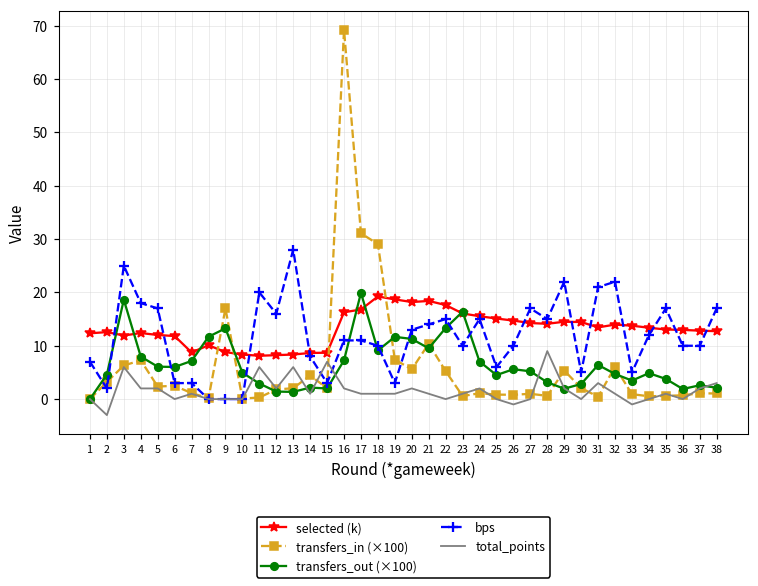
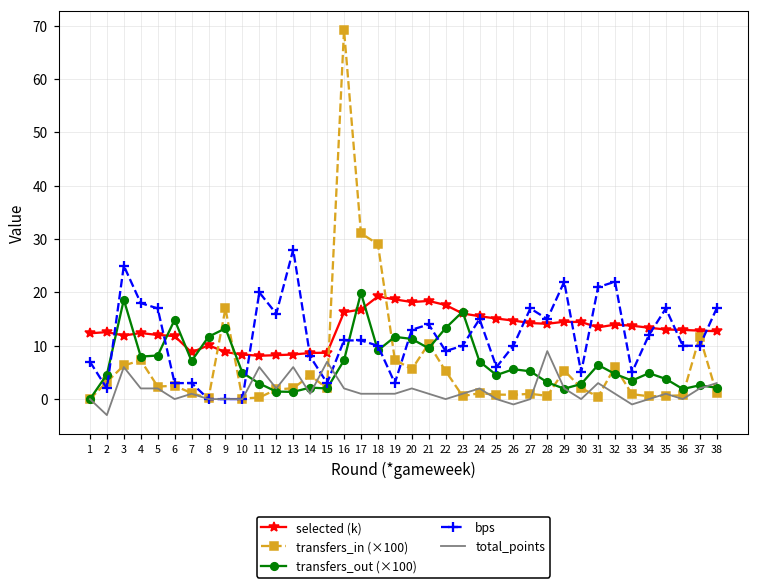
transfers_out (×100), 5: 6 -> 8
transfers_out (×100), 6: 6 -> 15
bps, 22: 15 -> 9
transfers_in (×100), 37: 1 -> 12
